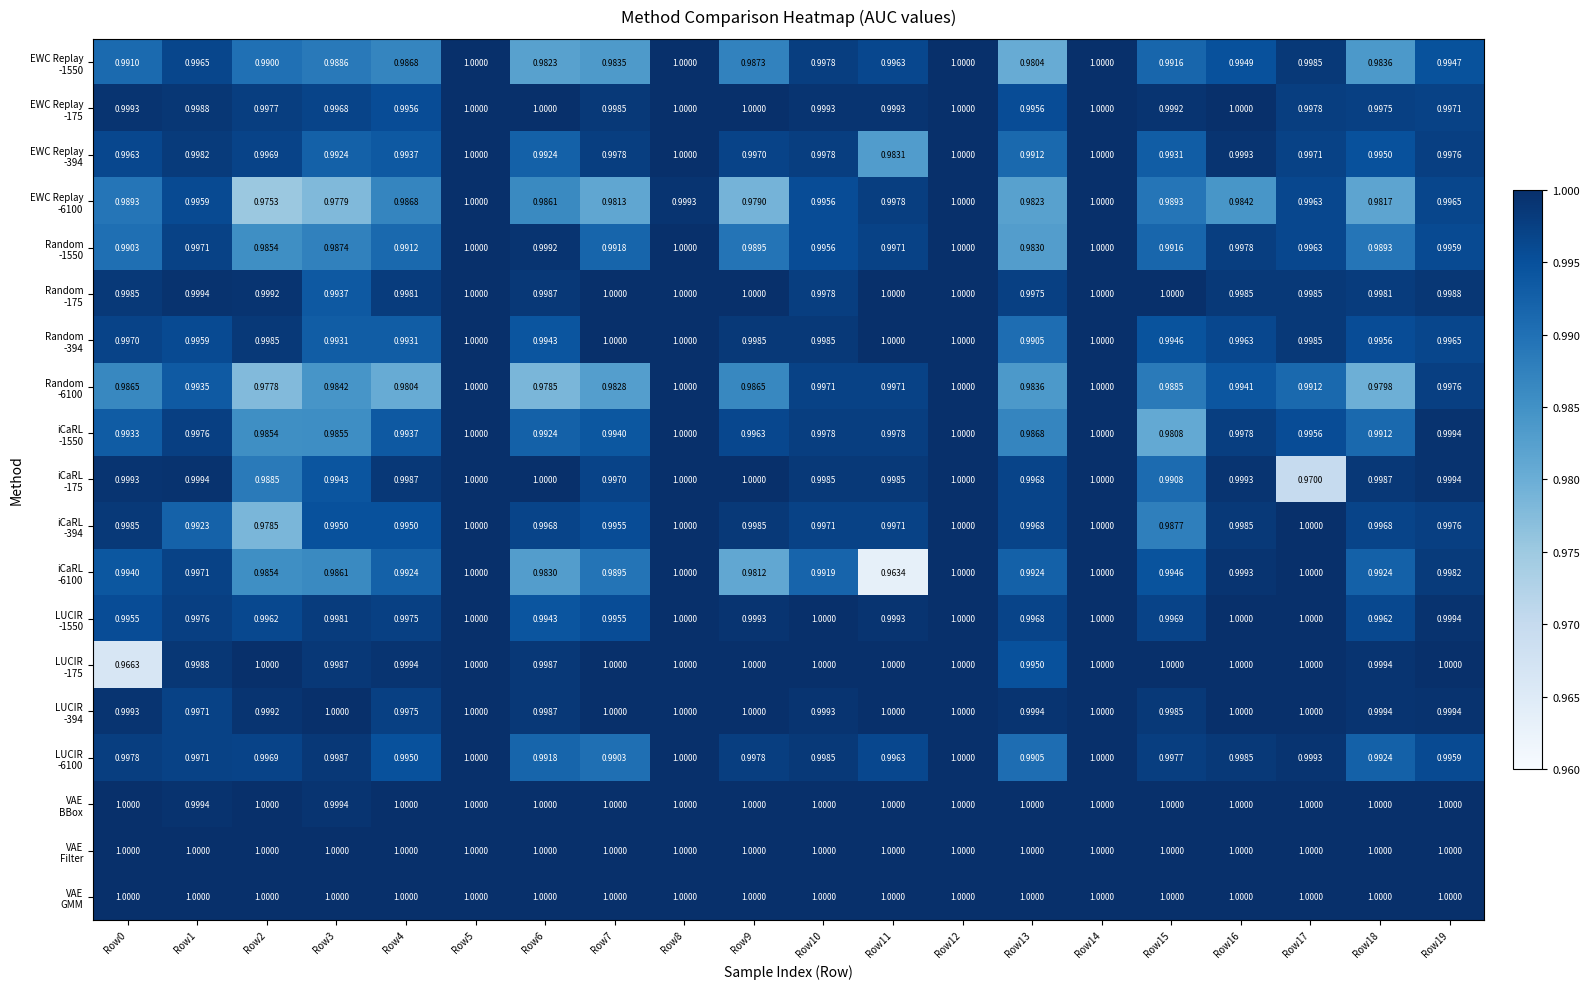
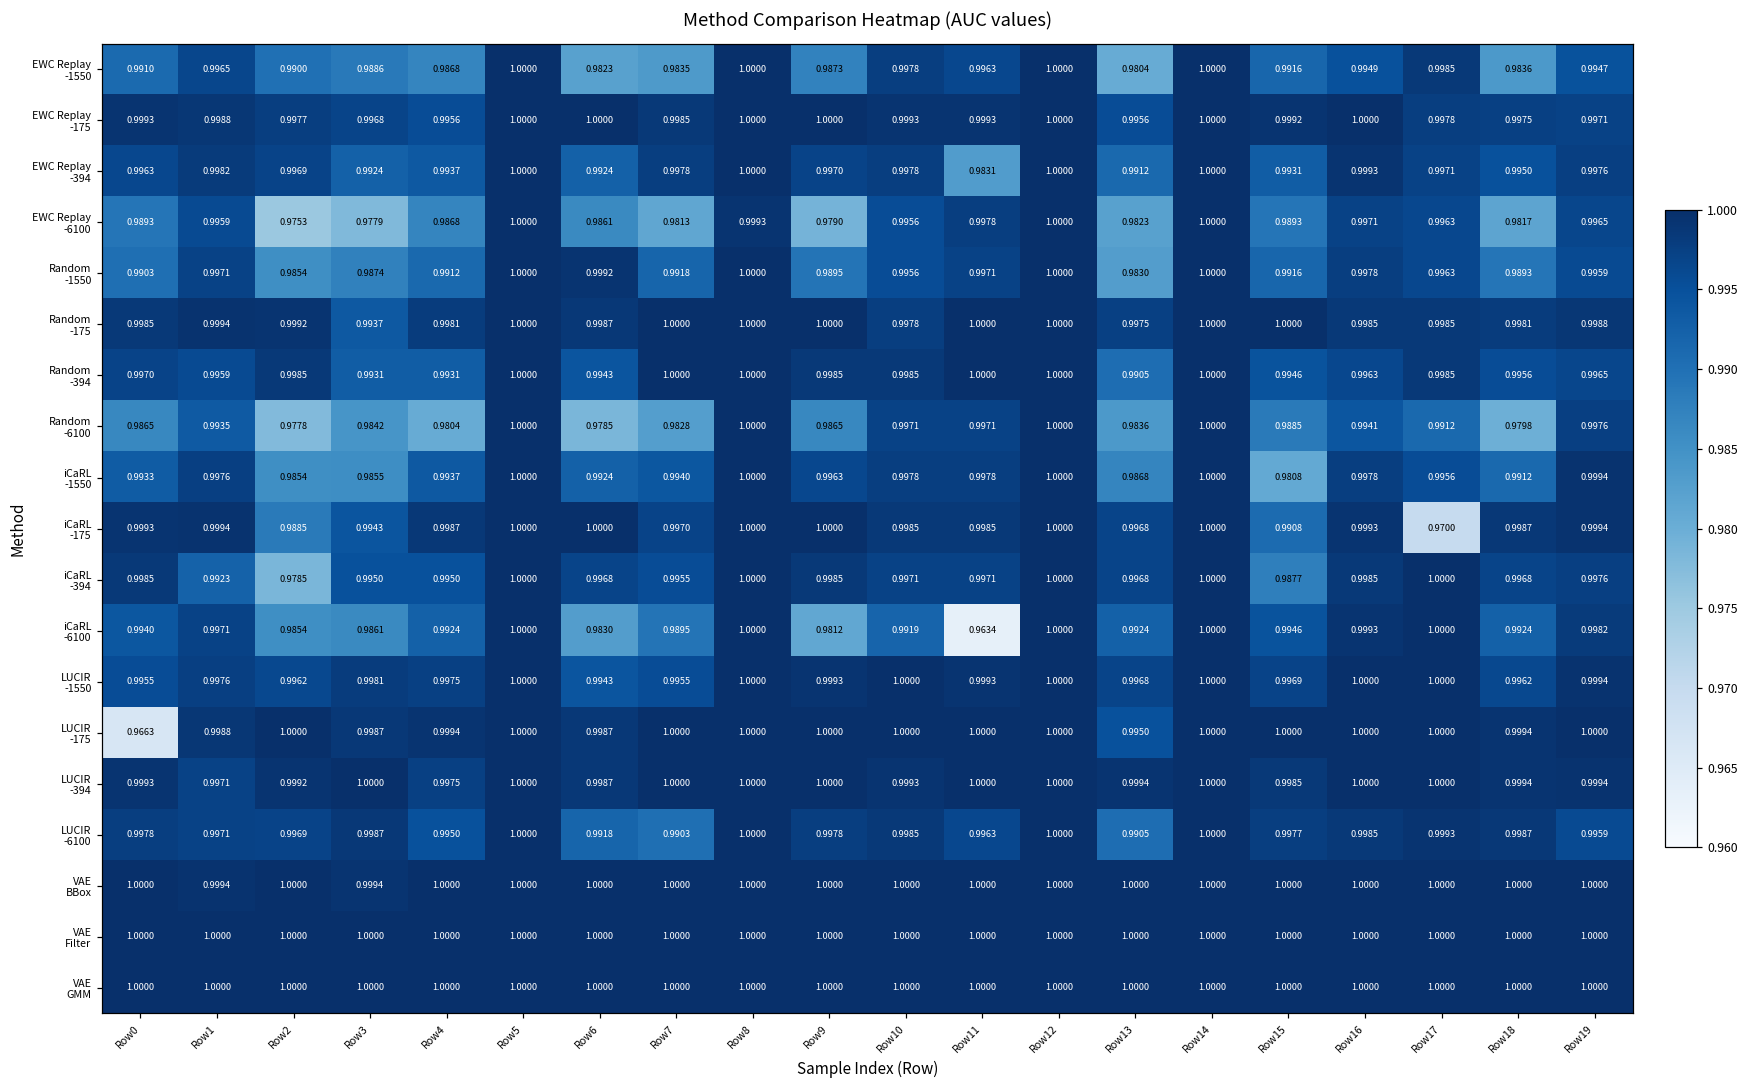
EWC Replay -6100, Row16: 0.9842 -> 0.9971
LUCIR -6100, Row18: 0.9924 -> 0.9987
